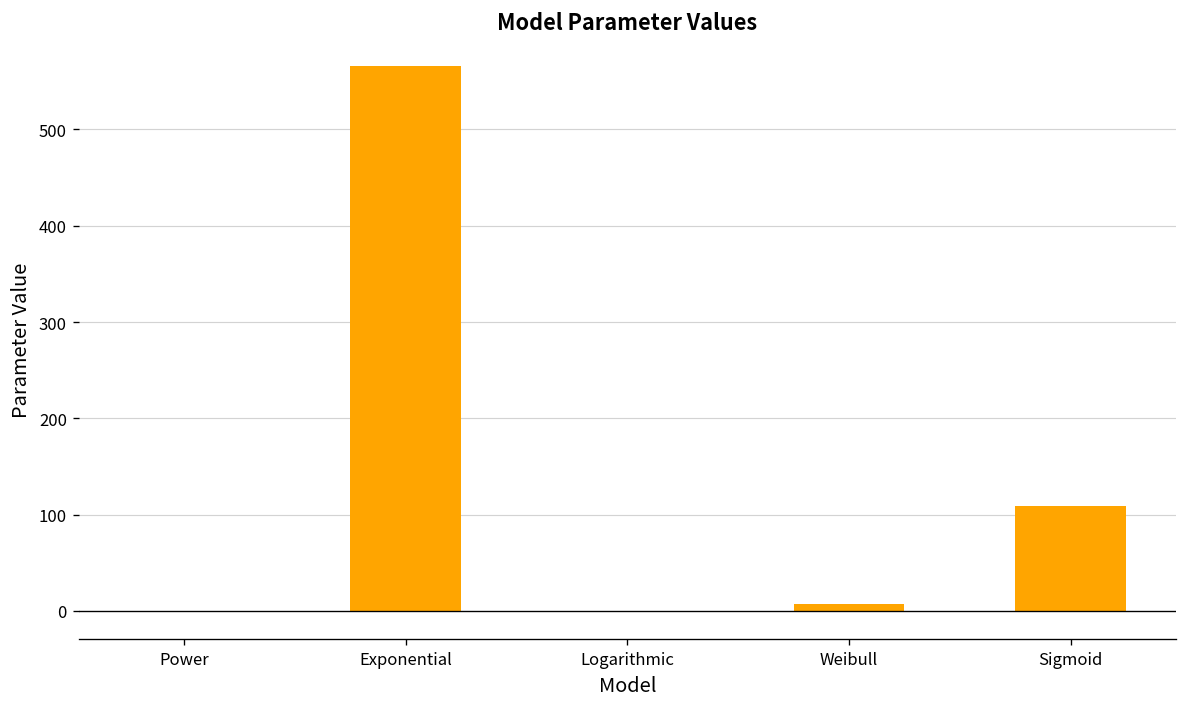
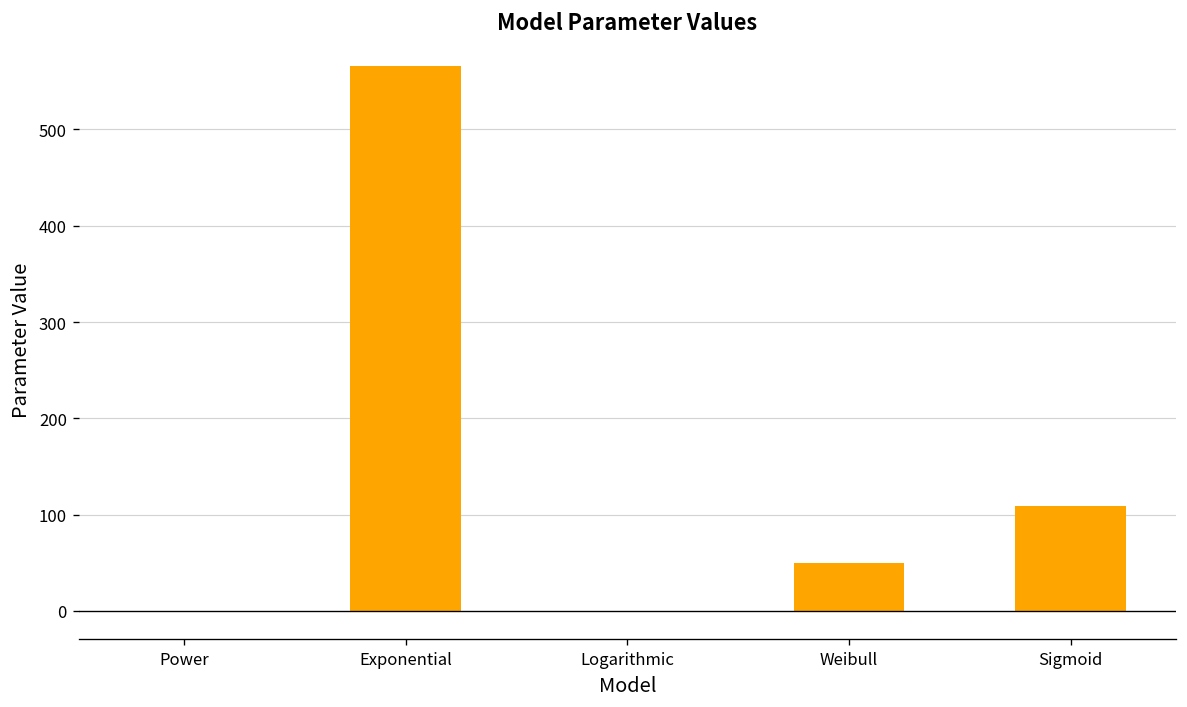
Weibull: 10 -> 50
